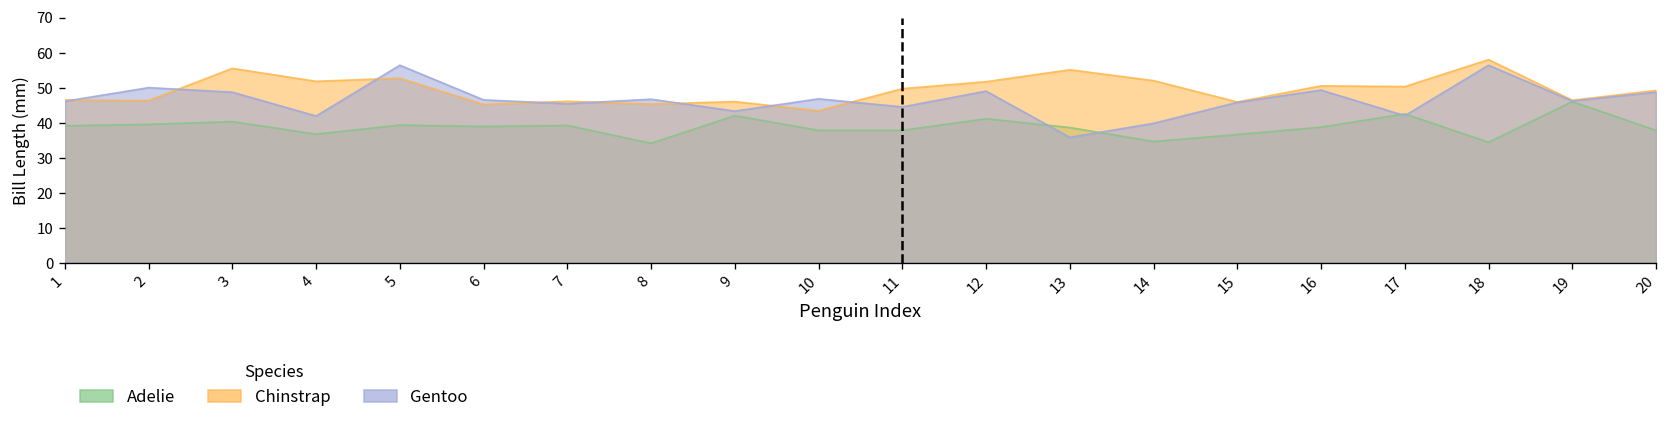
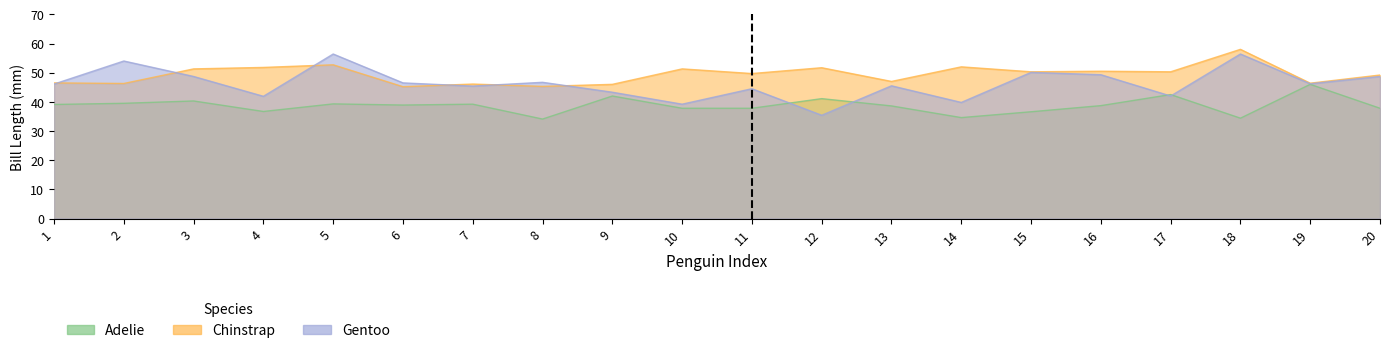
Gentoo, 2: 50 -> 54
Chinstrap, 3: 56 -> 51
Chinstrap, 10: 43 -> 51
Gentoo, 10: 47 -> 39
Gentoo, 12: 49 -> 35
Chinstrap, 13: 55 -> 47
Gentoo, 13: 36 -> 46
Chinstrap, 15: 46 -> 50
Gentoo, 15: 46 -> 50
